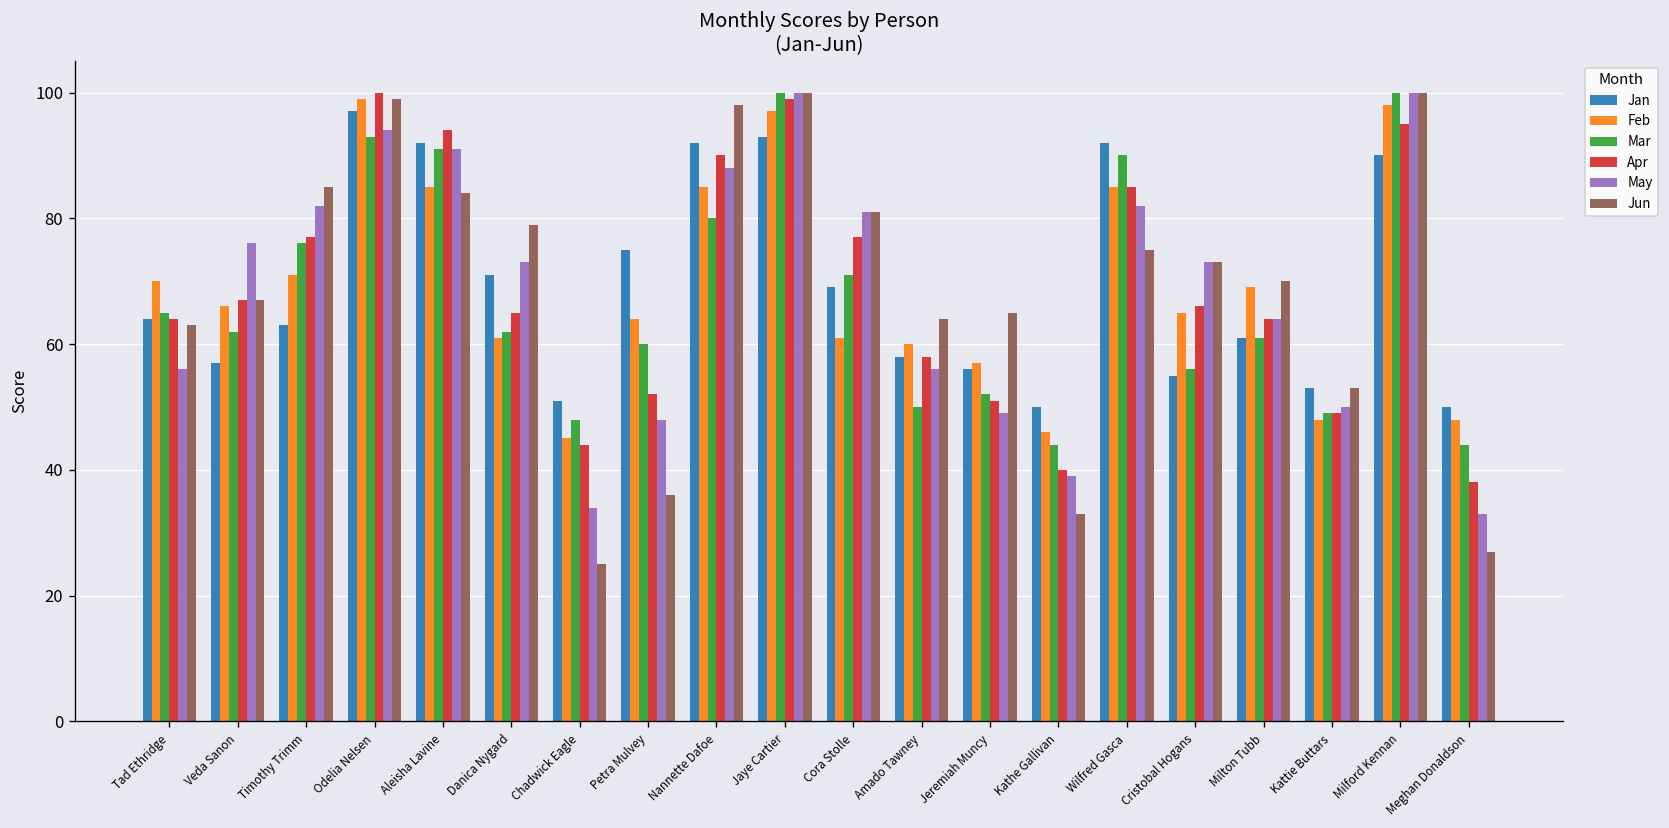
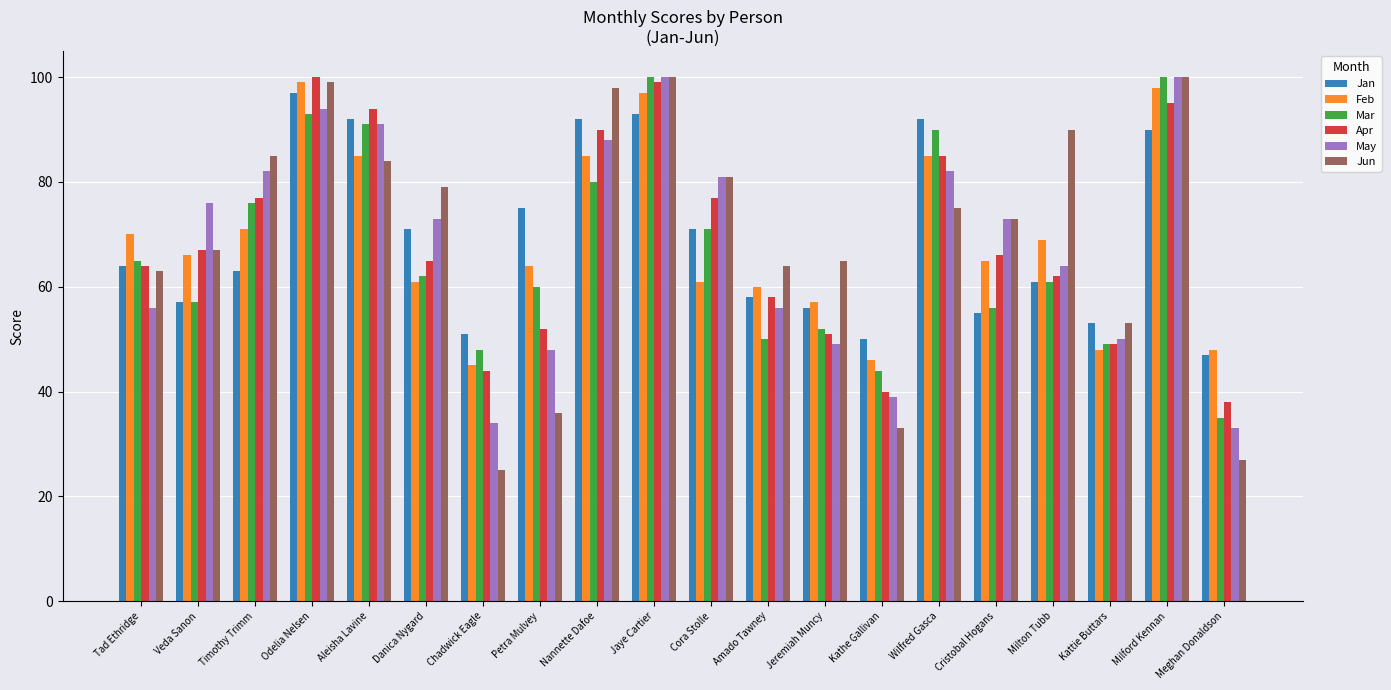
Mar, Veda Sanon: 62 -> 57
Jan, Cora Stolle: 69 -> 71
Apr, Milton Tubb: 64 -> 62
Jun, Milton Tubb: 70 -> 90
Jan, Meghan Donaldson: 50 -> 47
Mar, Meghan Donaldson: 44 -> 35
